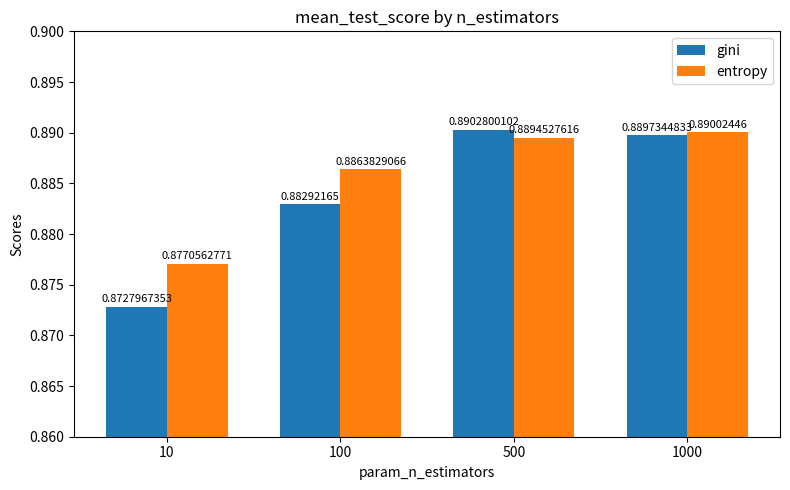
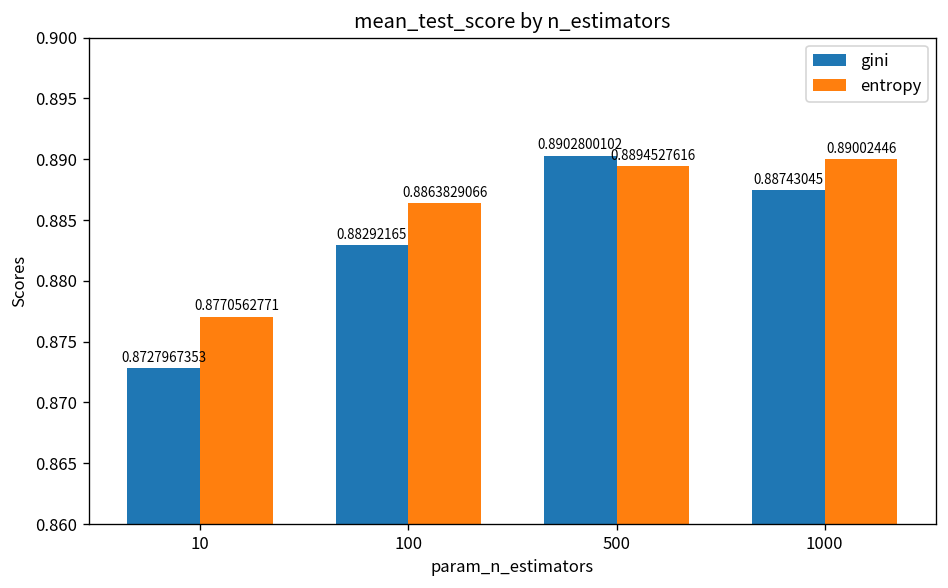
gini, 1000: 0.8897344833 -> 0.88743045
